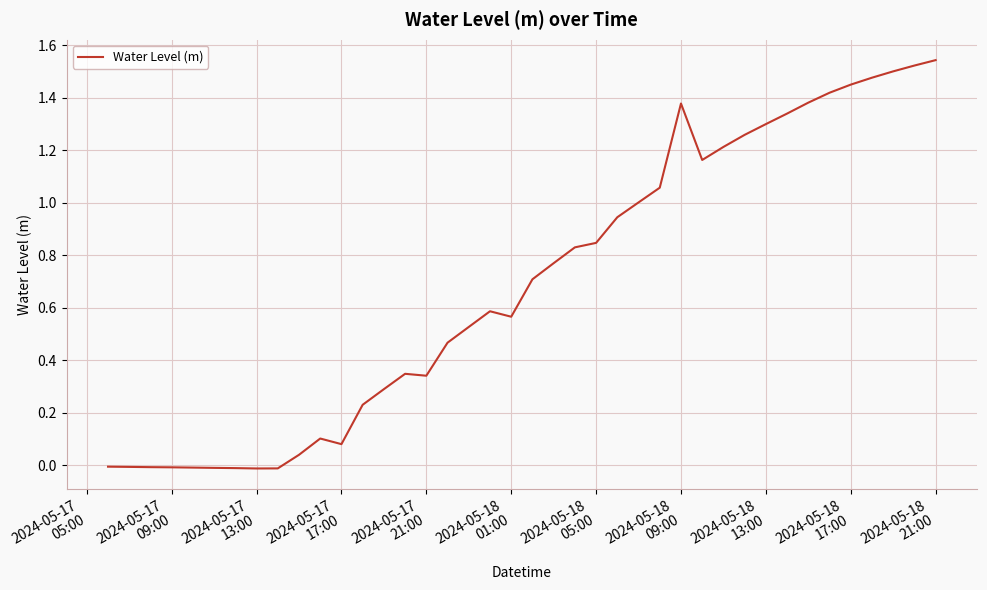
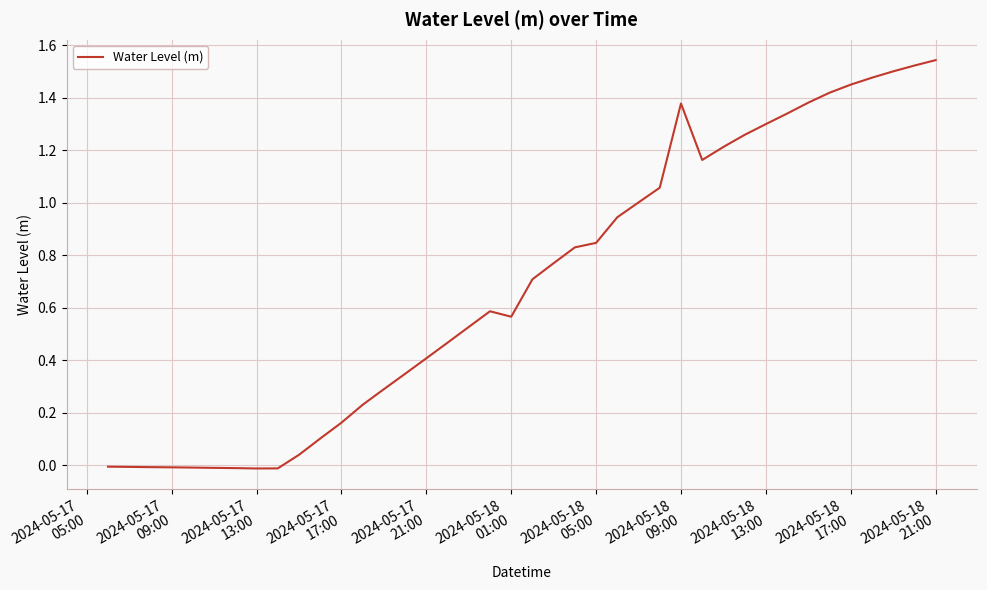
2024-05-17 17:00: 0.08 -> 0.16
2024-05-17 21:00: 0.34 -> 0.41
